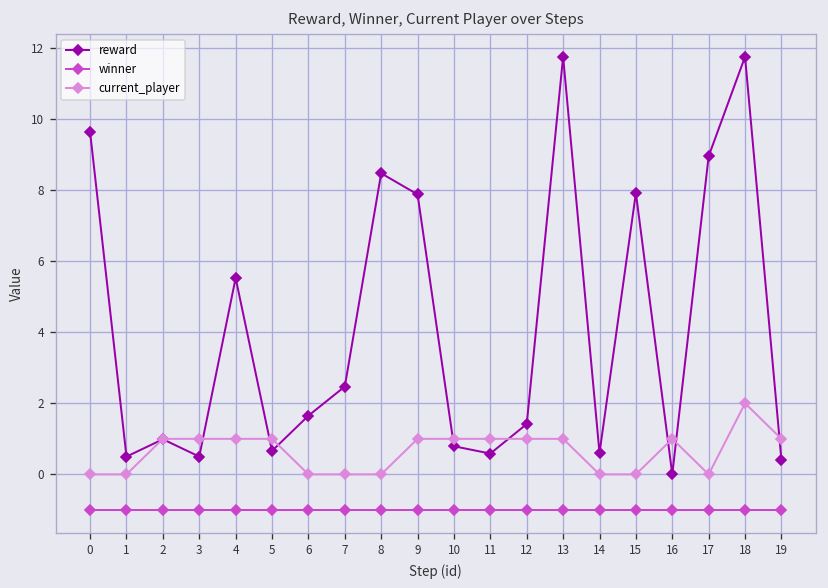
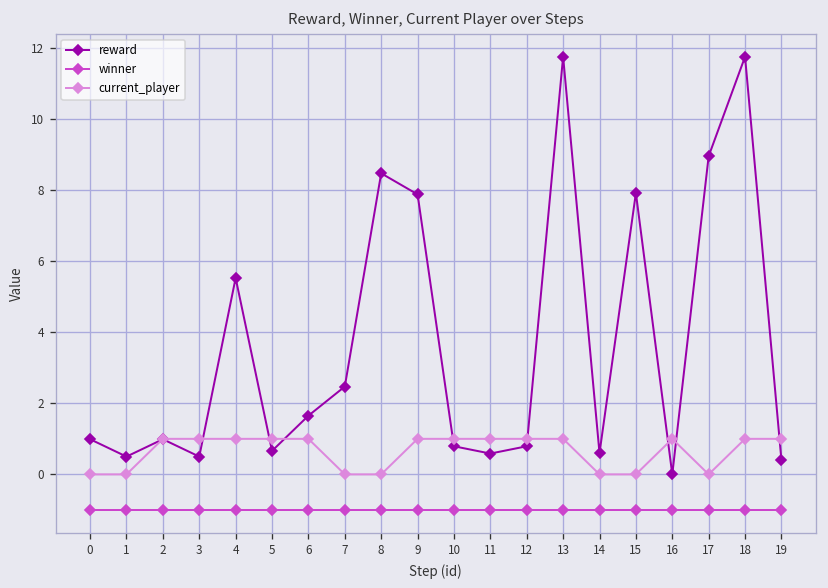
reward, 0: 9.6 -> 1.0
current_player, 6: 0 -> 1
reward, 12: 1.4 -> 0.8
current_player, 18: 2 -> 1
